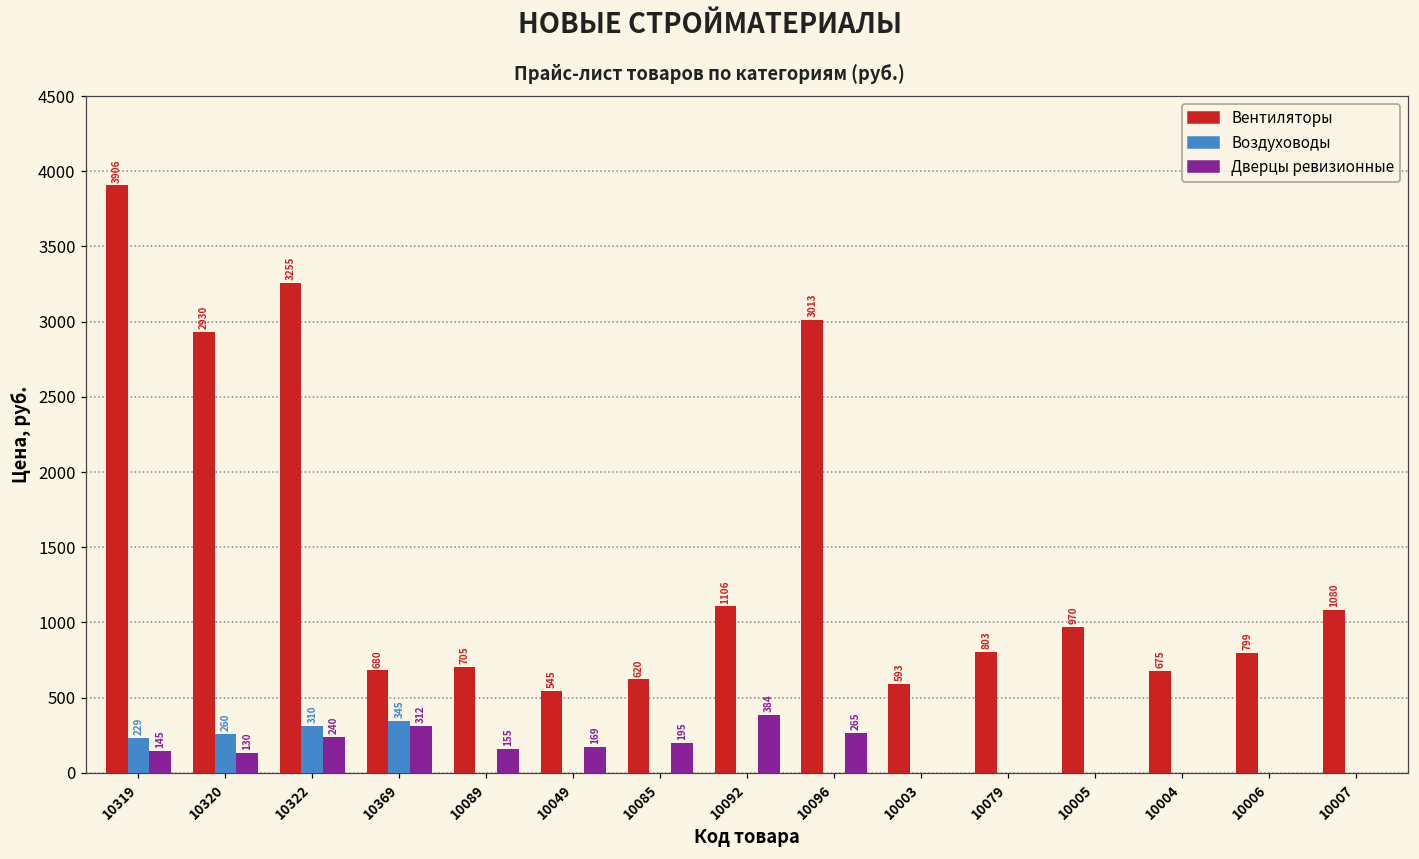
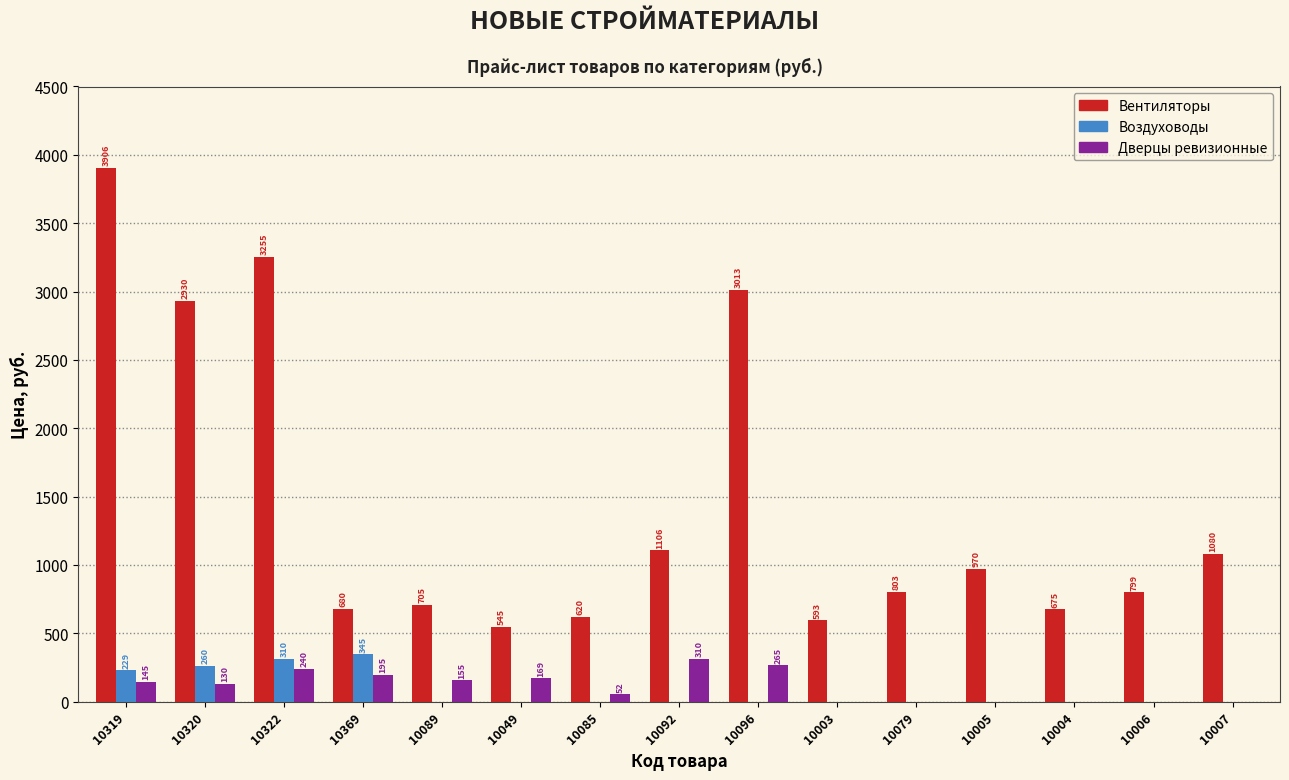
Дверцы ревизионные, 10369: 312 -> 195
Дверцы ревизионные, 10085: 195 -> 52
Дверцы ревизионные, 10092: 384 -> 310
